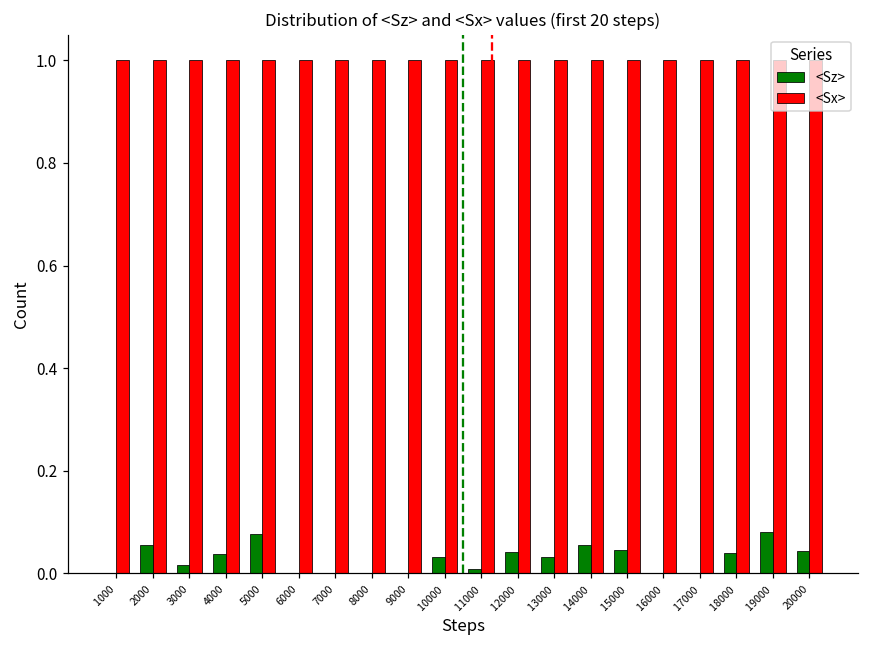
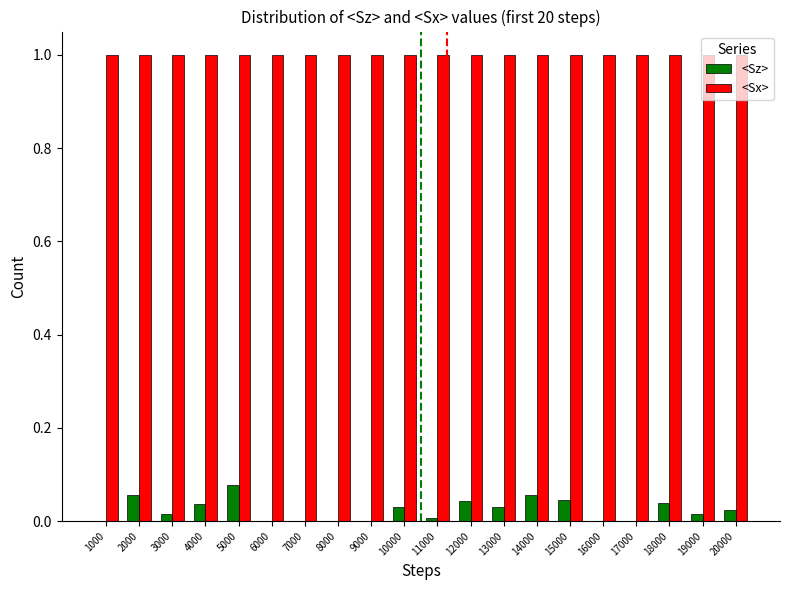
<Sz>, 19000: 0.08 -> 0.02
<Sz>, 20000: 0.04 -> 0.02
